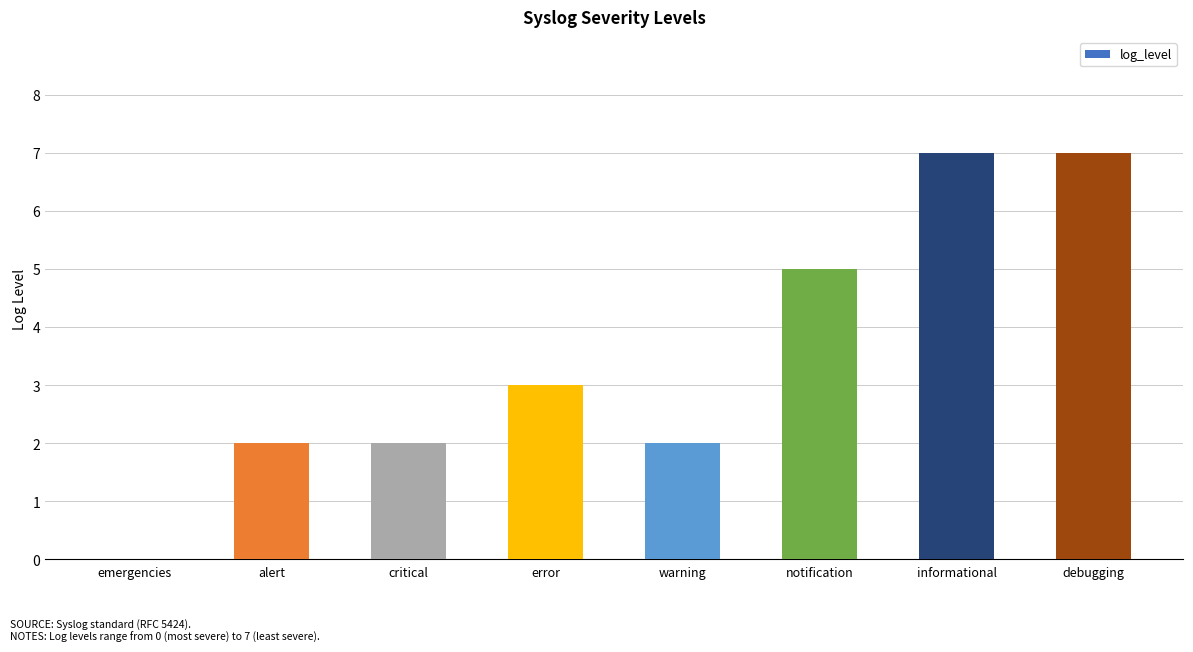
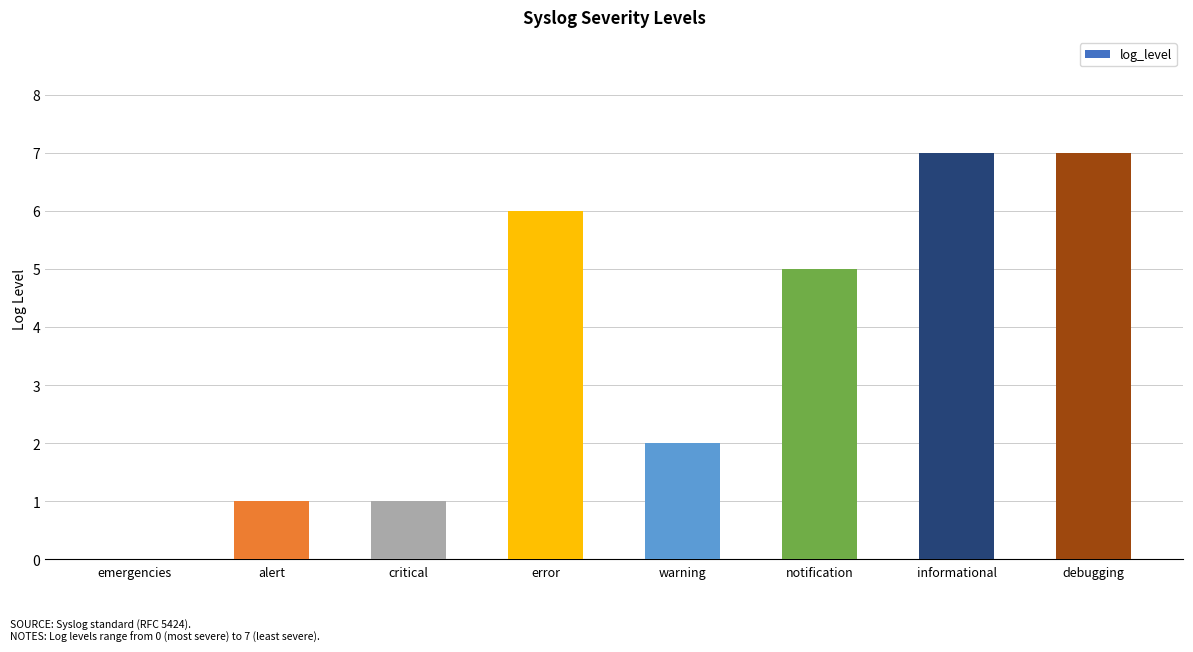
alert: 2 -> 1
critical: 2 -> 1
error: 3 -> 6
